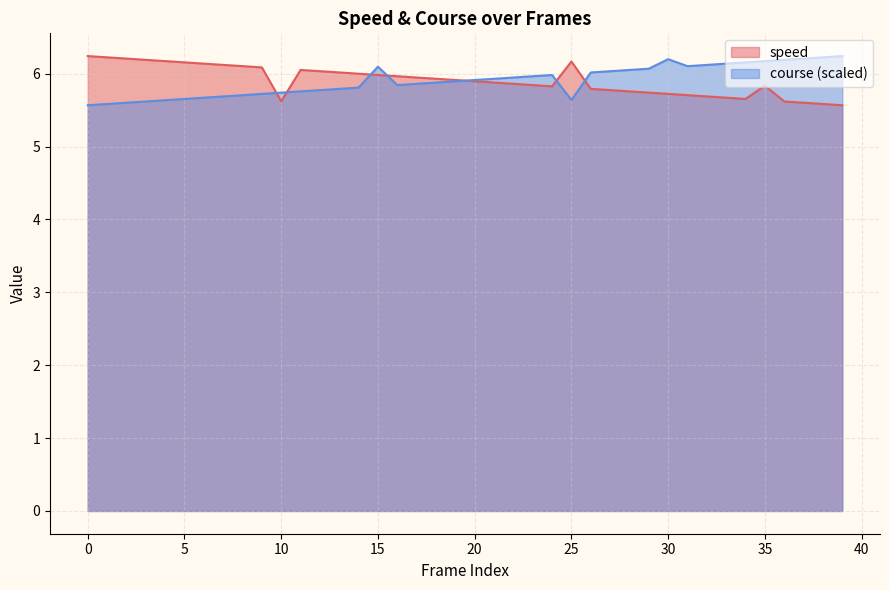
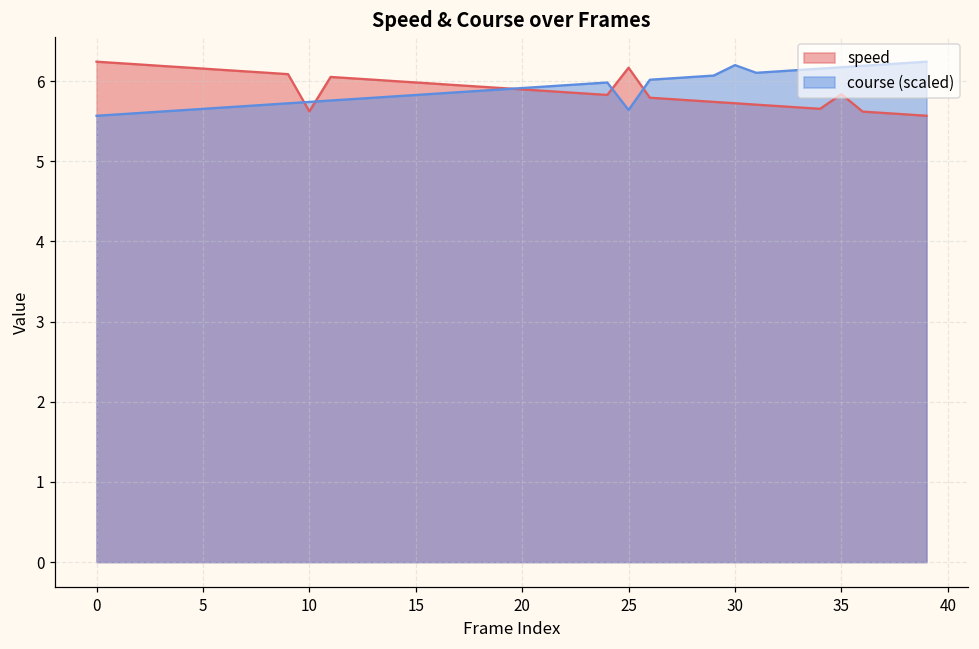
course (scaled), 15: 6.1 -> 5.8
